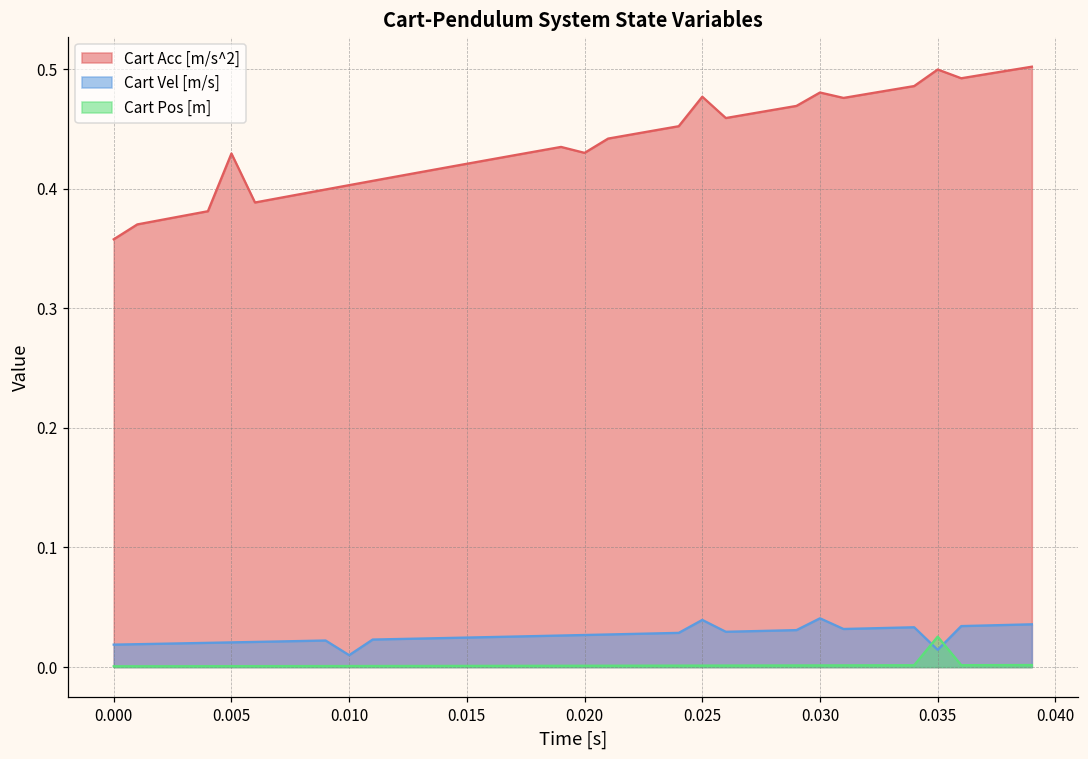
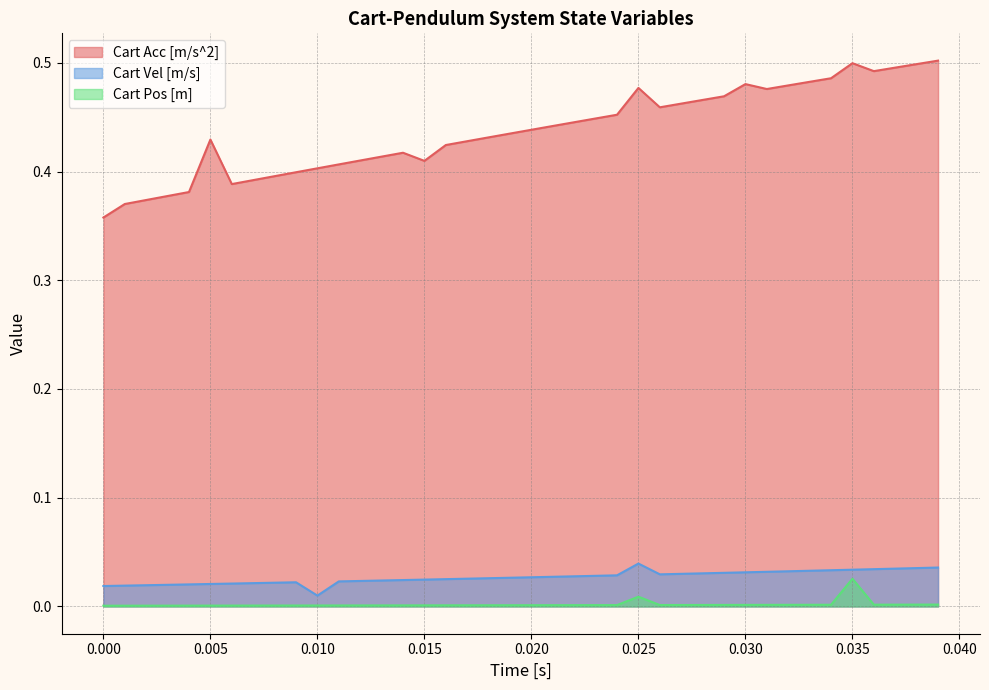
Cart Acc [m/s^2], 0.015: 0.421 -> 0.410
Cart Acc [m/s^2], 0.020: 0.430 -> 0.438
Cart Pos [m], 0.025: 0.001 -> 0.009
Cart Vel [m/s], 0.030: 0.041 -> 0.031
Cart Vel [m/s], 0.035: 0.014 -> 0.034
